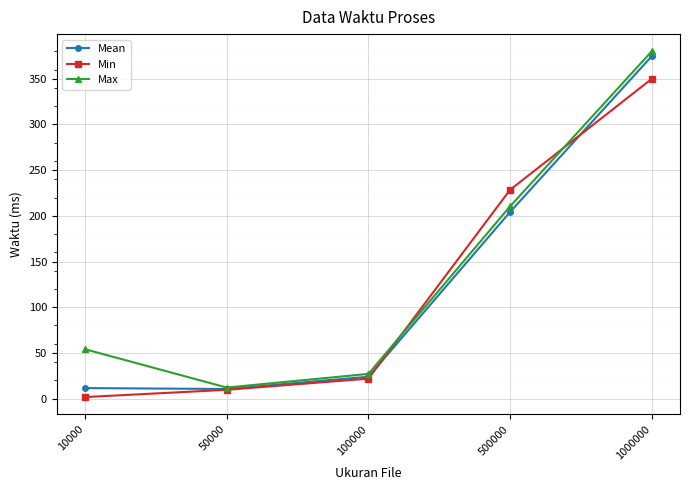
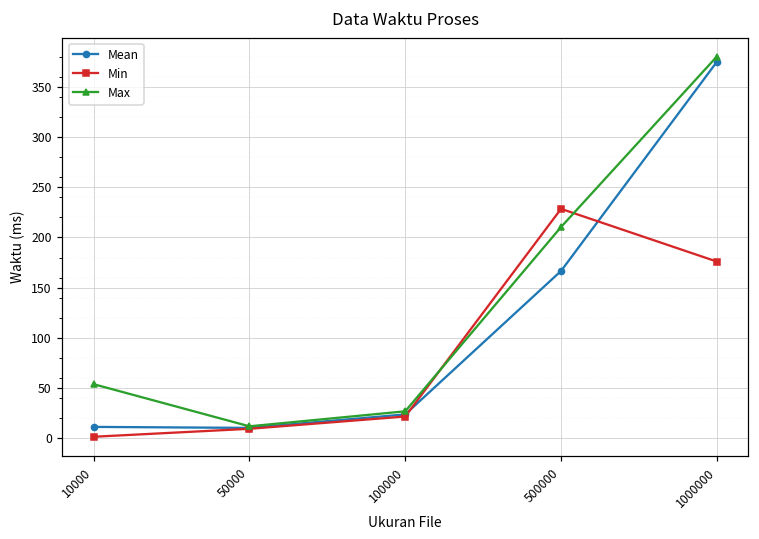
Mean, 500000: 200 -> 170
Min, 1000000: 350 -> 180
